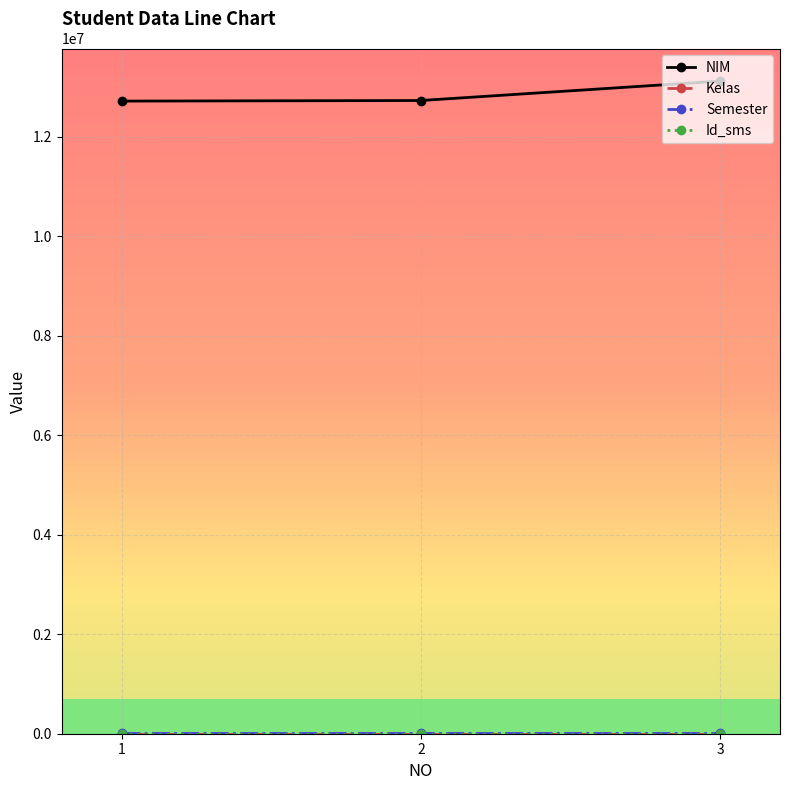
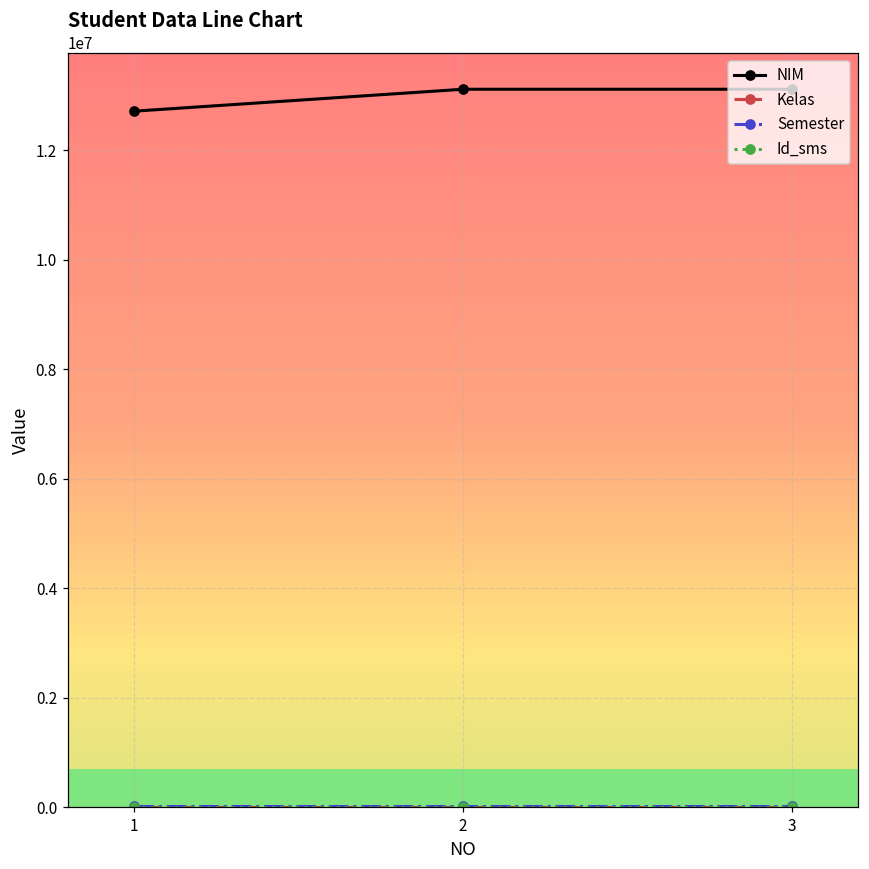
NIM, 2: 12700000 -> 13100000
